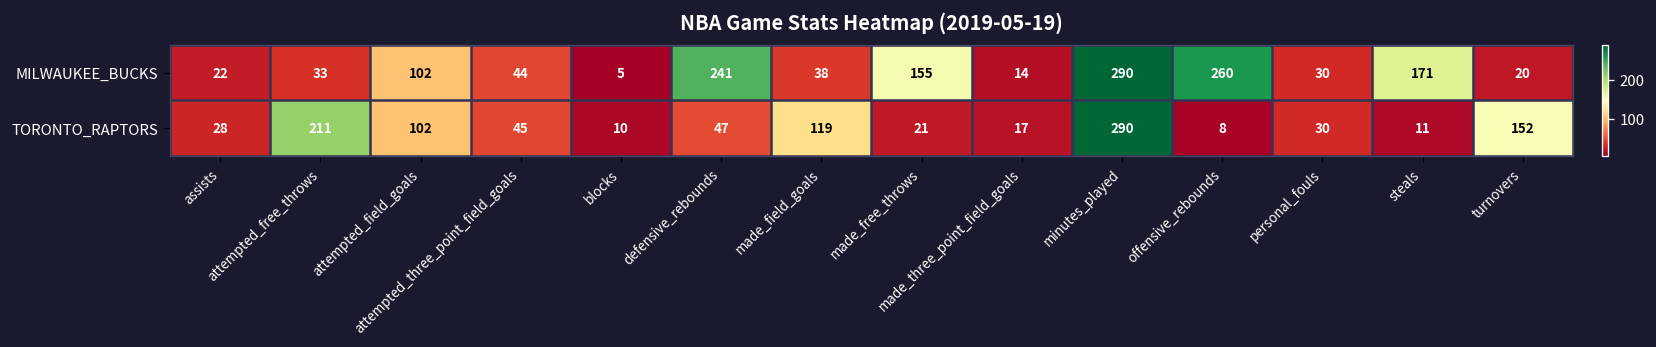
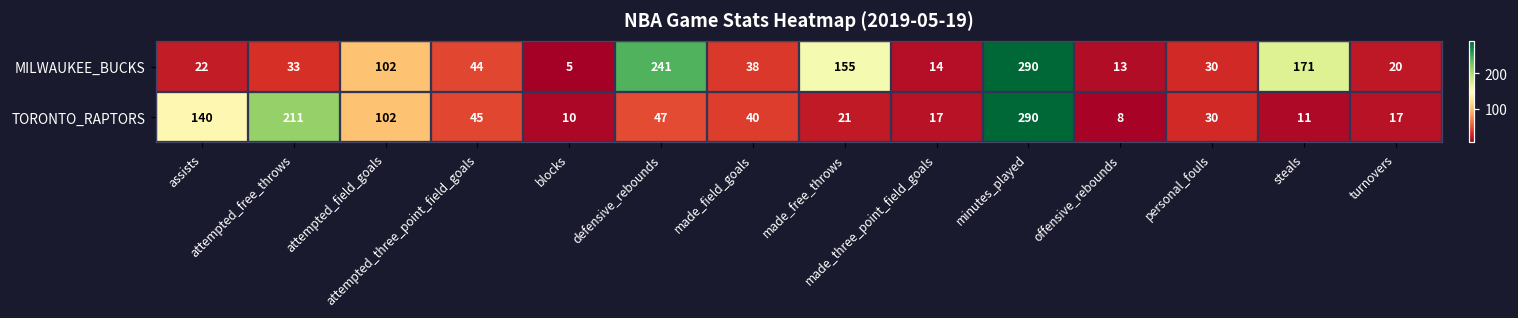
MILWAUKEE_BUCKS, offensive_rebounds: 260 -> 13
TORONTO_RAPTORS, assists: 28 -> 140
TORONTO_RAPTORS, made_field_goals: 119 -> 40
TORONTO_RAPTORS, turnovers: 152 -> 17
